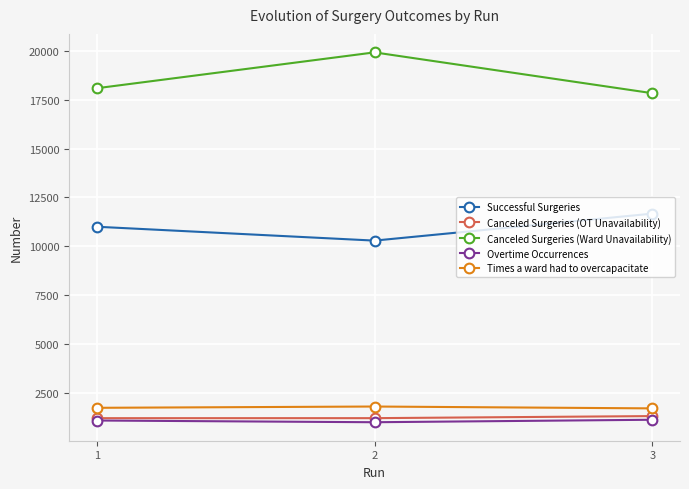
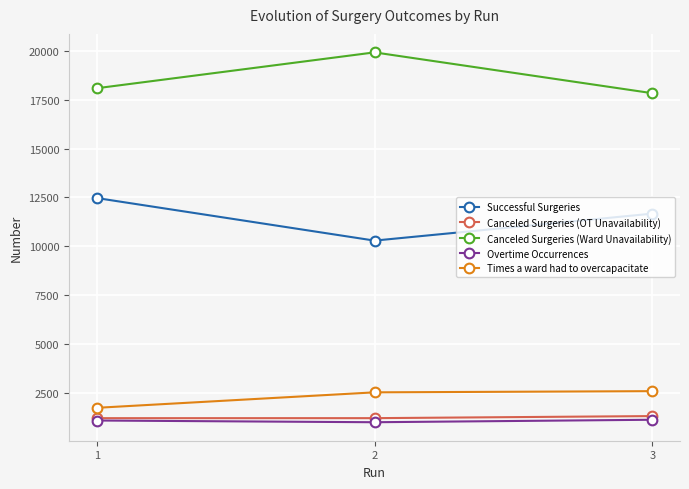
Successful Surgeries, 1: 11000 -> 12500
Times a ward had to overcapacitate, 2: 1800 -> 2500
Times a ward had to overcapacitate, 3: 1700 -> 2600
